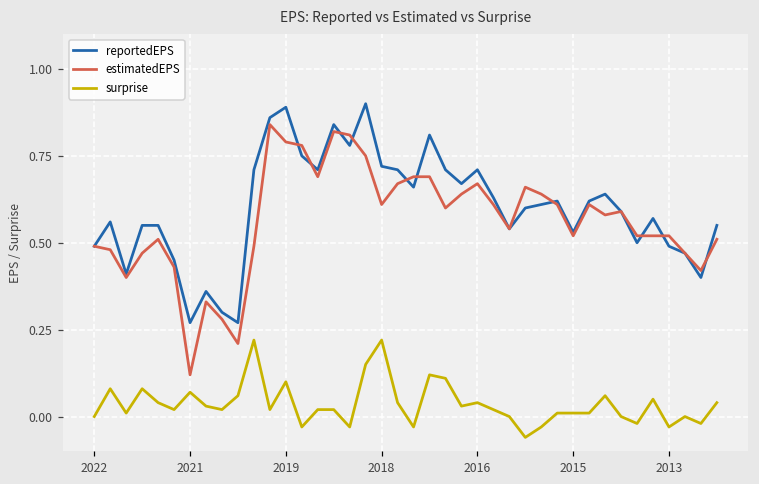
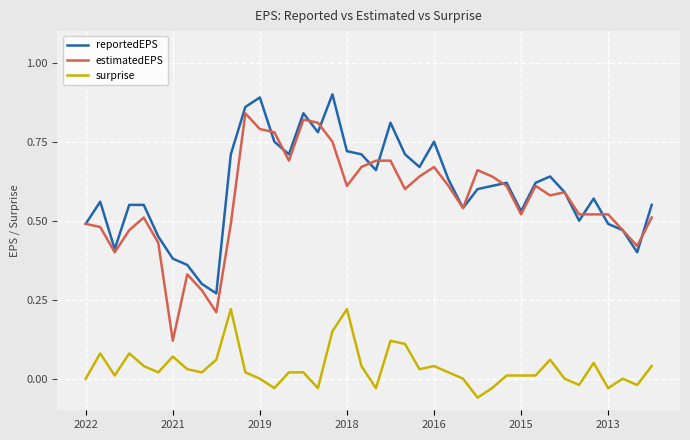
reportedEPS, 2021: 0.27 -> 0.38
surprise, 2019: 0.1 -> 0.0
reportedEPS, 2016: 0.71 -> 0.75
